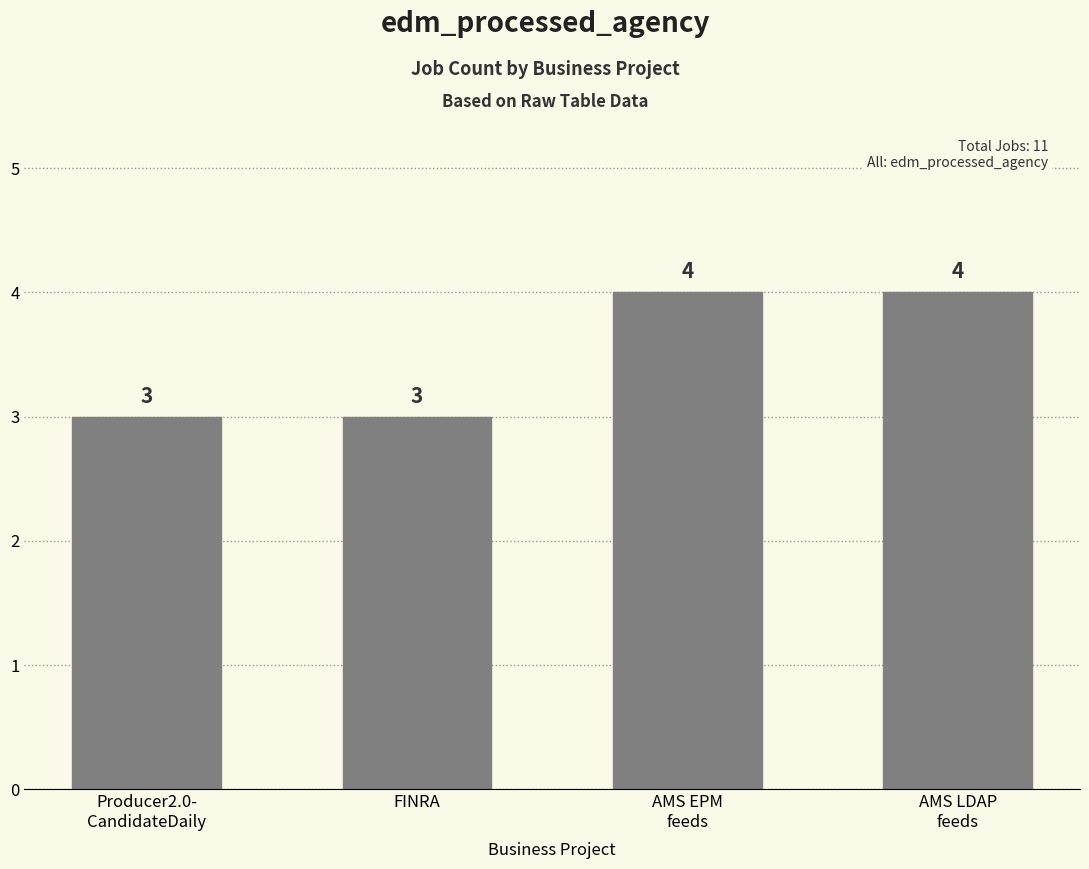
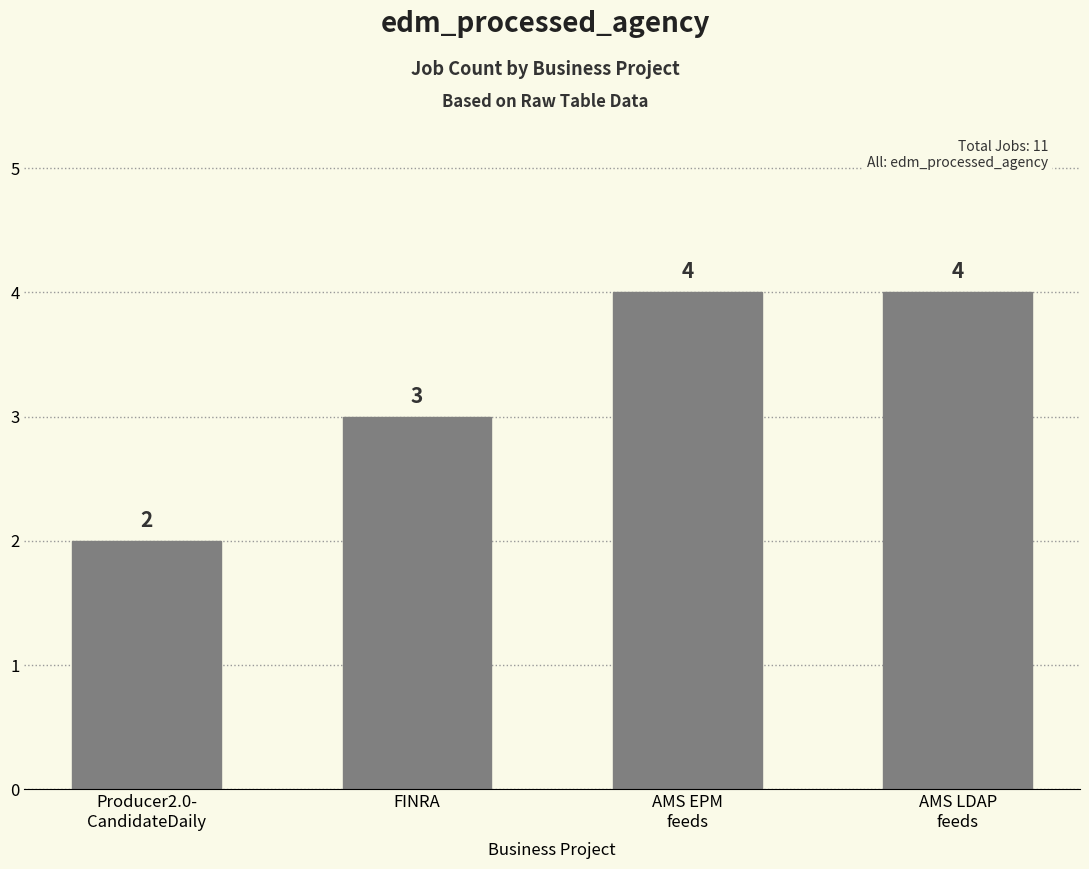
Producer2.0- CandidateDaily: 3 -> 2
